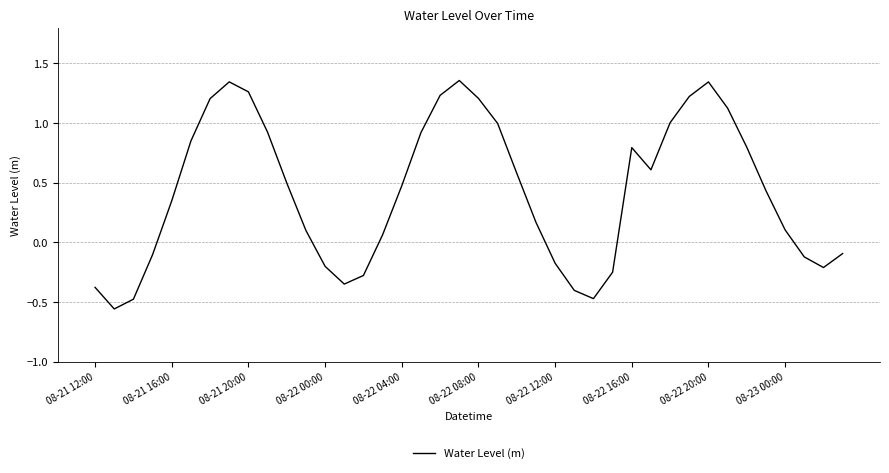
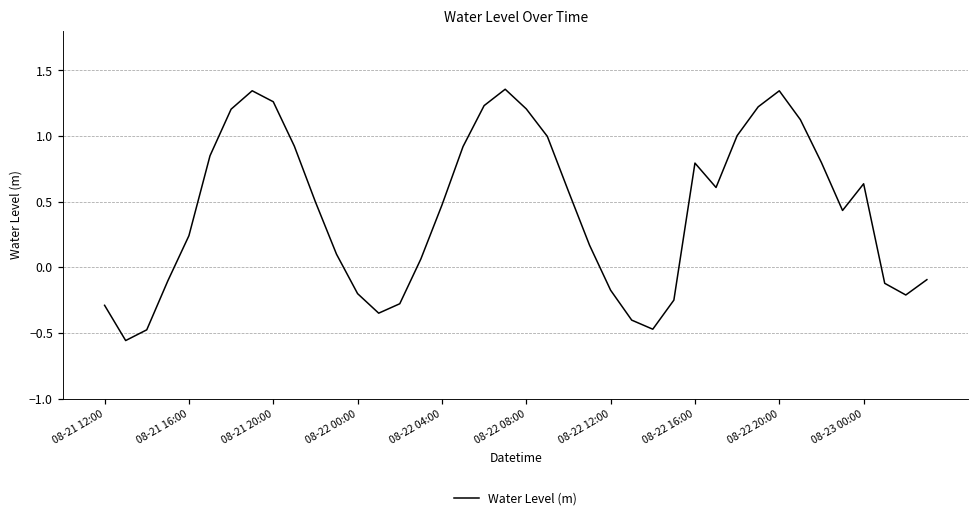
08-21 12:00: -0.38 -> -0.29
08-21 16:00: 0.35 -> 0.24
08-23 00:00: 0.10 -> 0.64
